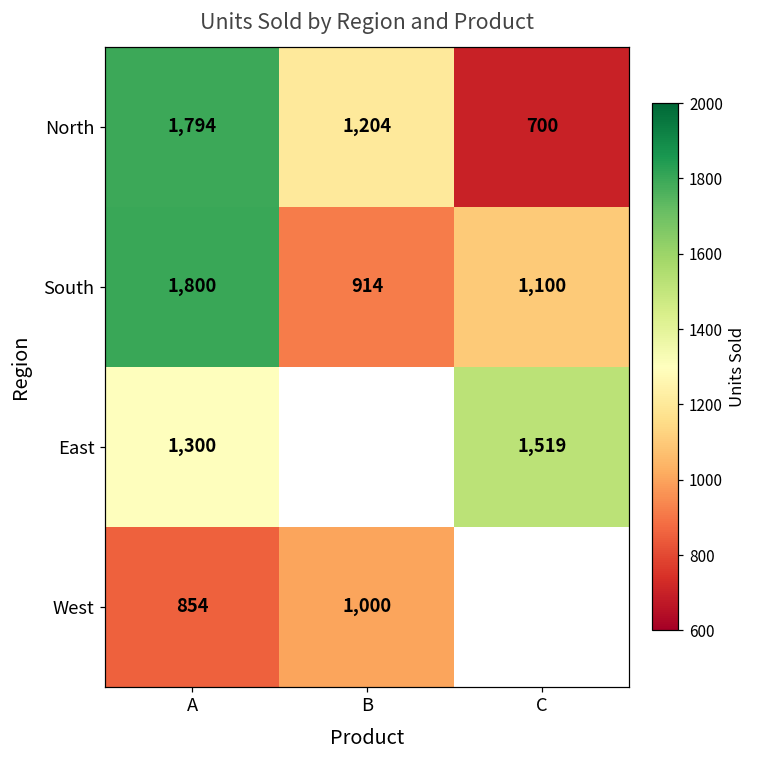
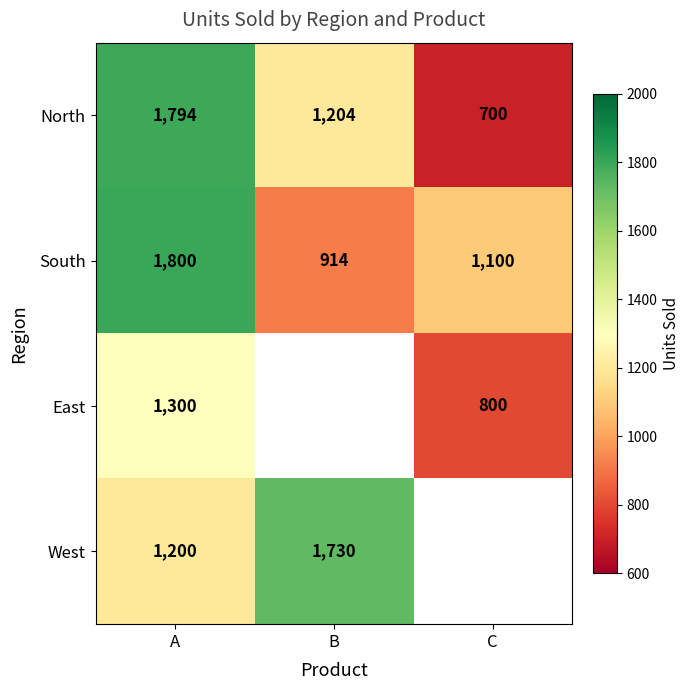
East, C: 1,519 -> 800
West, A: 854 -> 1,200
West, B: 1,000 -> 1,730
